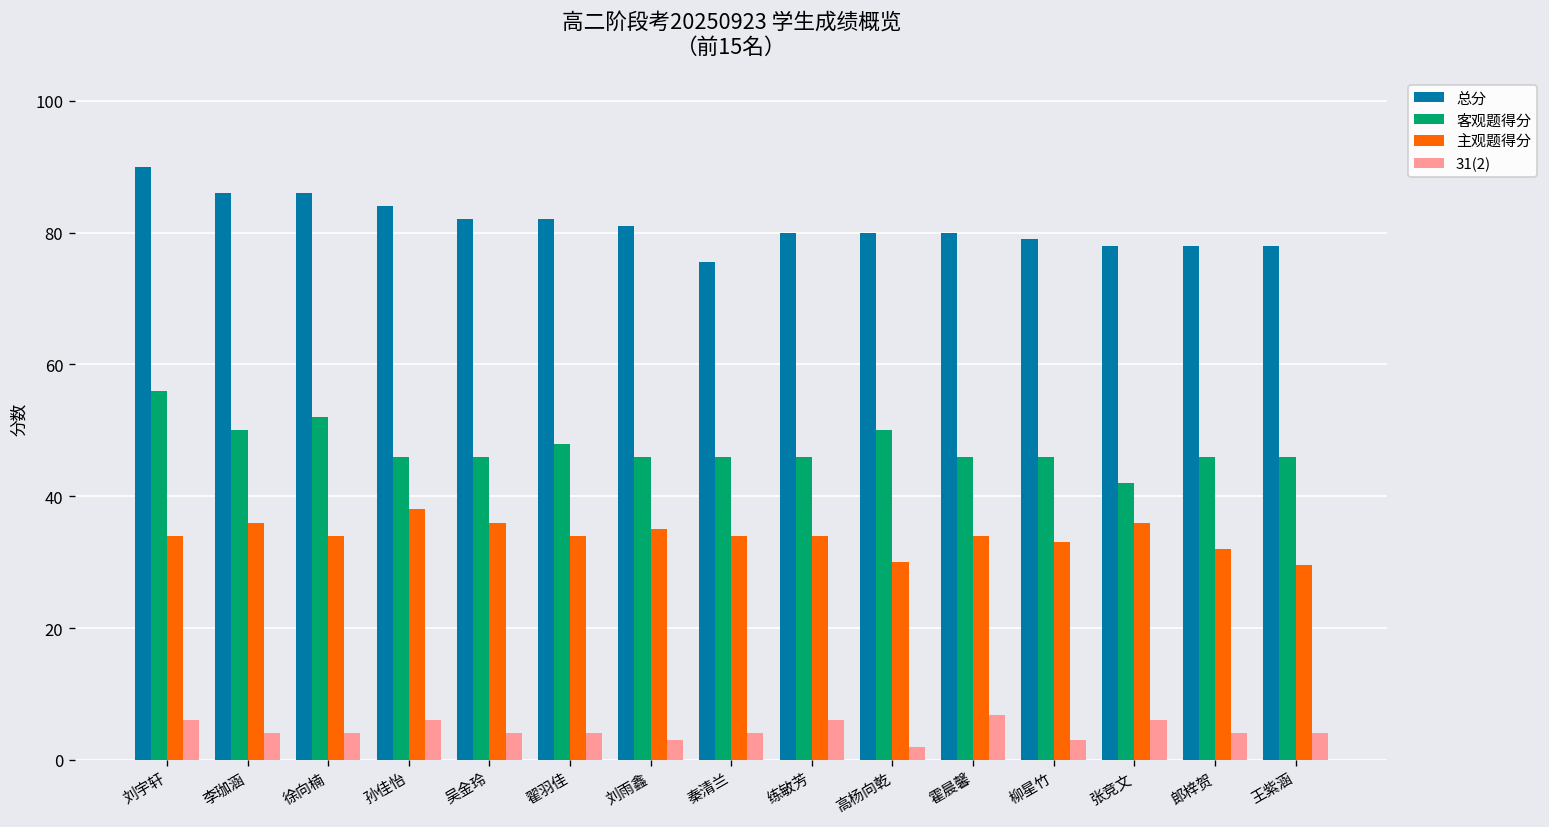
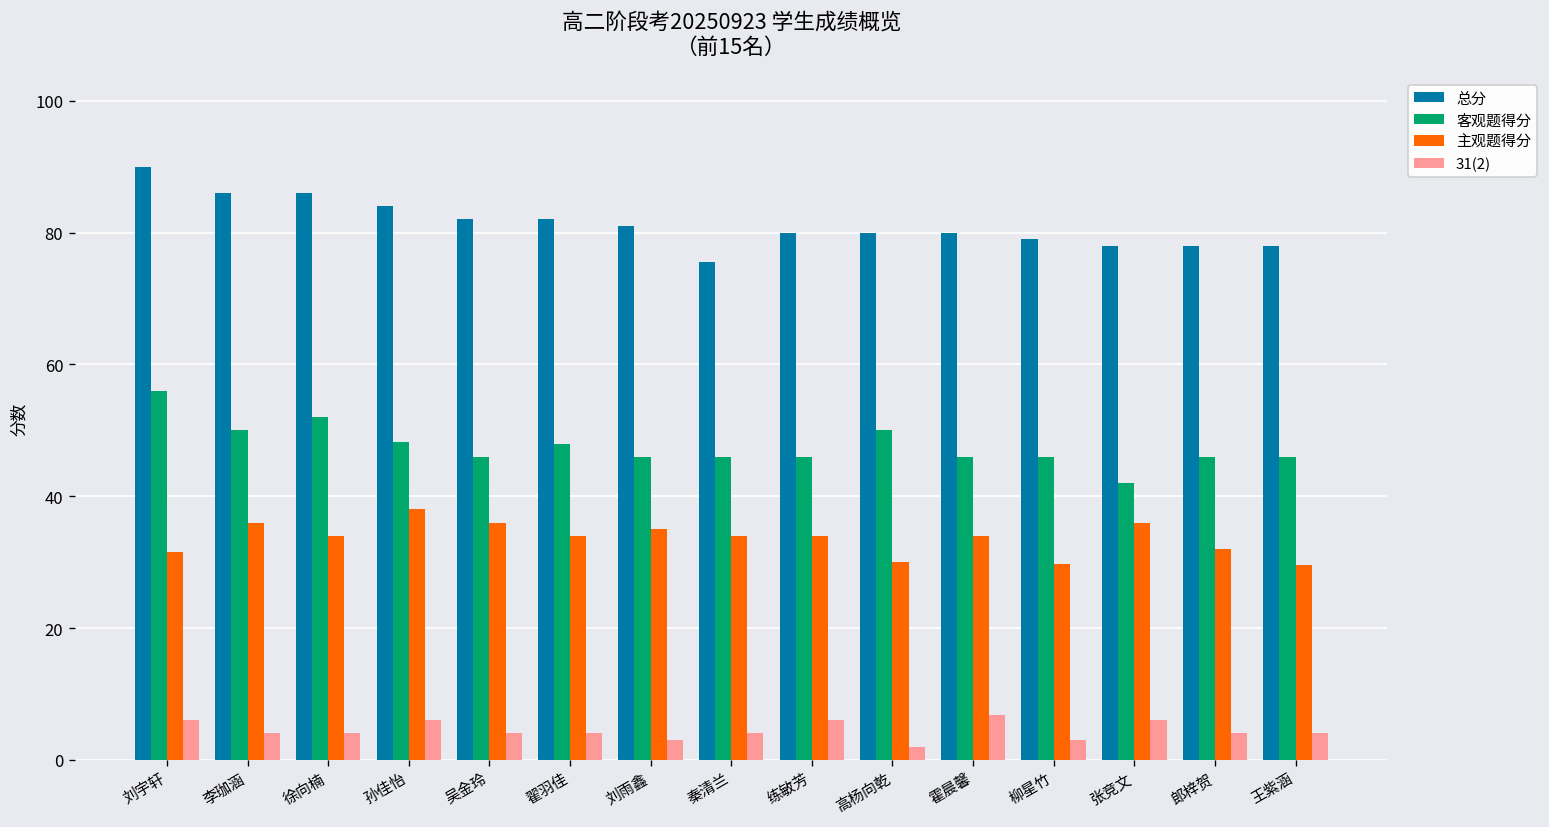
主观题得分, 刘宇轩: 34 -> 32
客观题得分, 孙佳怡: 46 -> 48
主观题得分, 柳星竹: 33 -> 30
